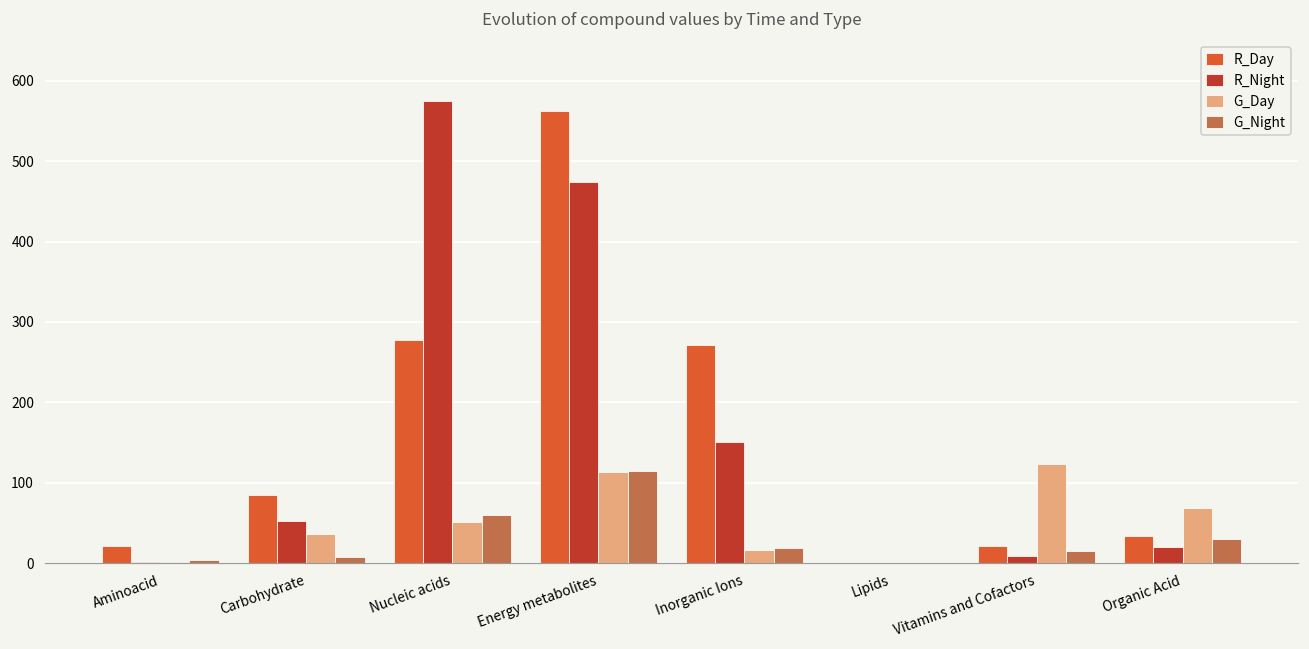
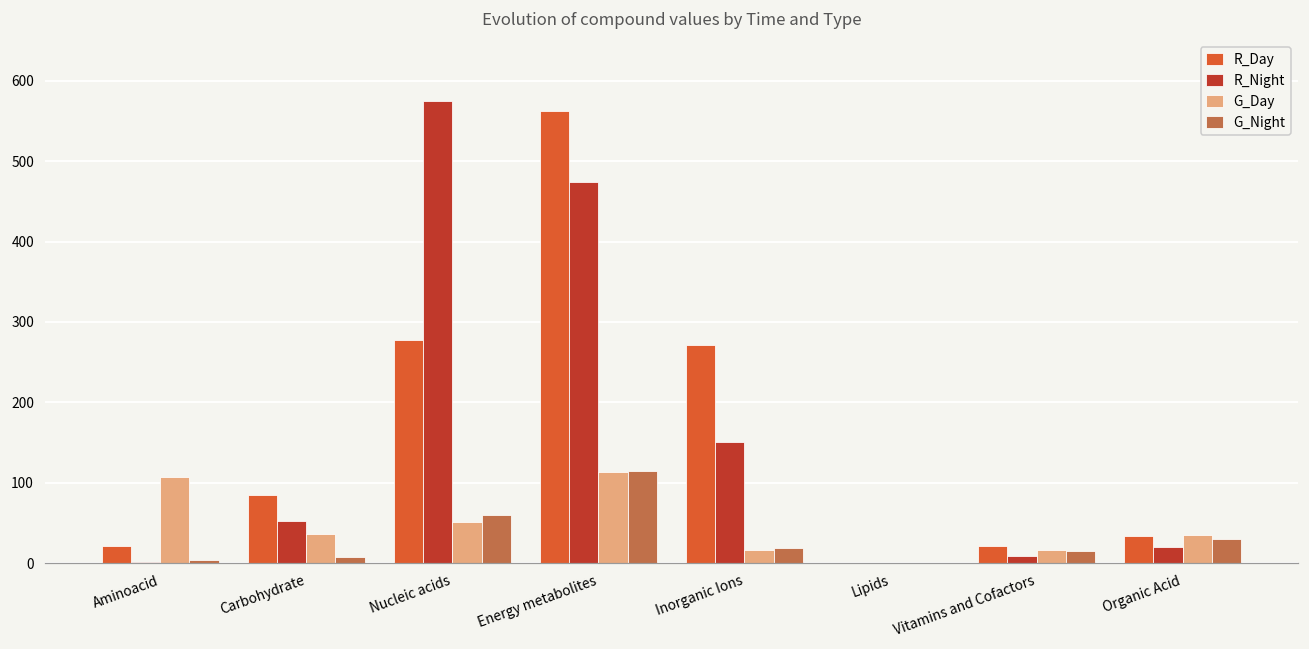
G_Day, Aminoacid: 0 -> 110
G_Day, Vitamins and Cofactors: 120 -> 20
G_Day, Organic Acid: 70 -> 40
